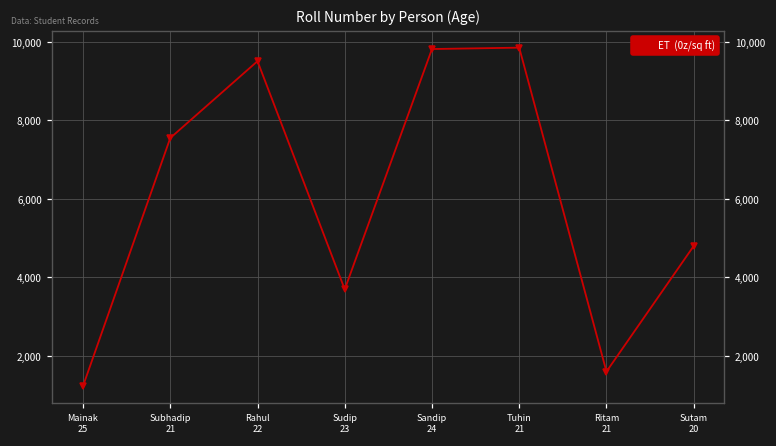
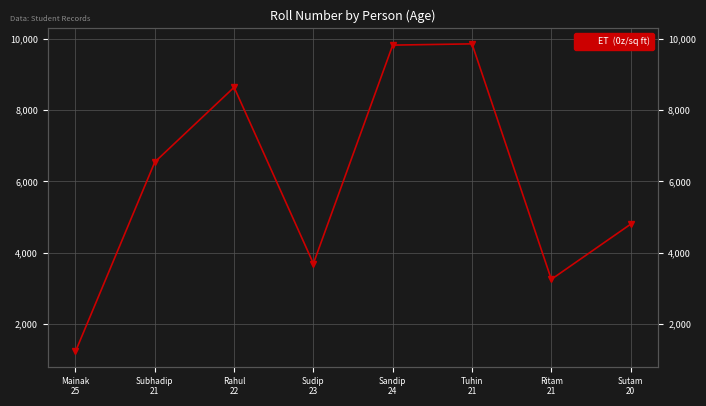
Subhadip 21: 7,600 -> 6,500
Rahul 22: 9,500 -> 8,600
Ritam 21: 1,600 -> 3,300
